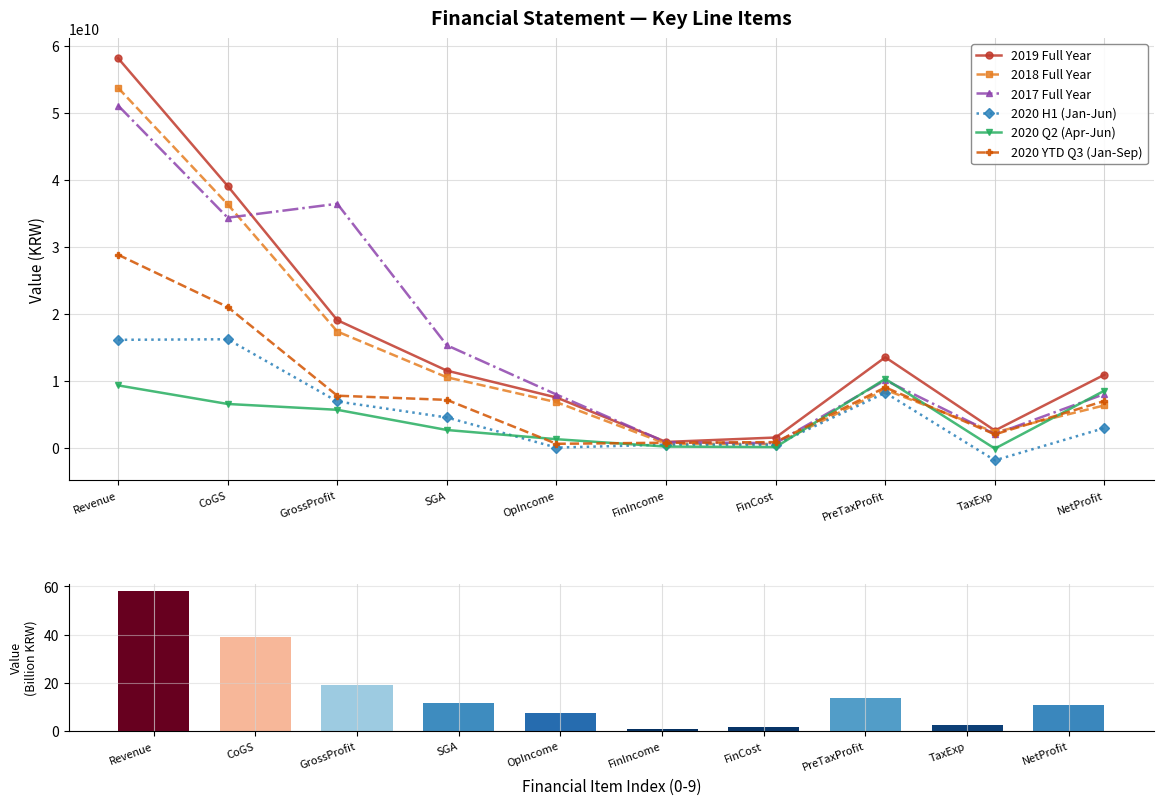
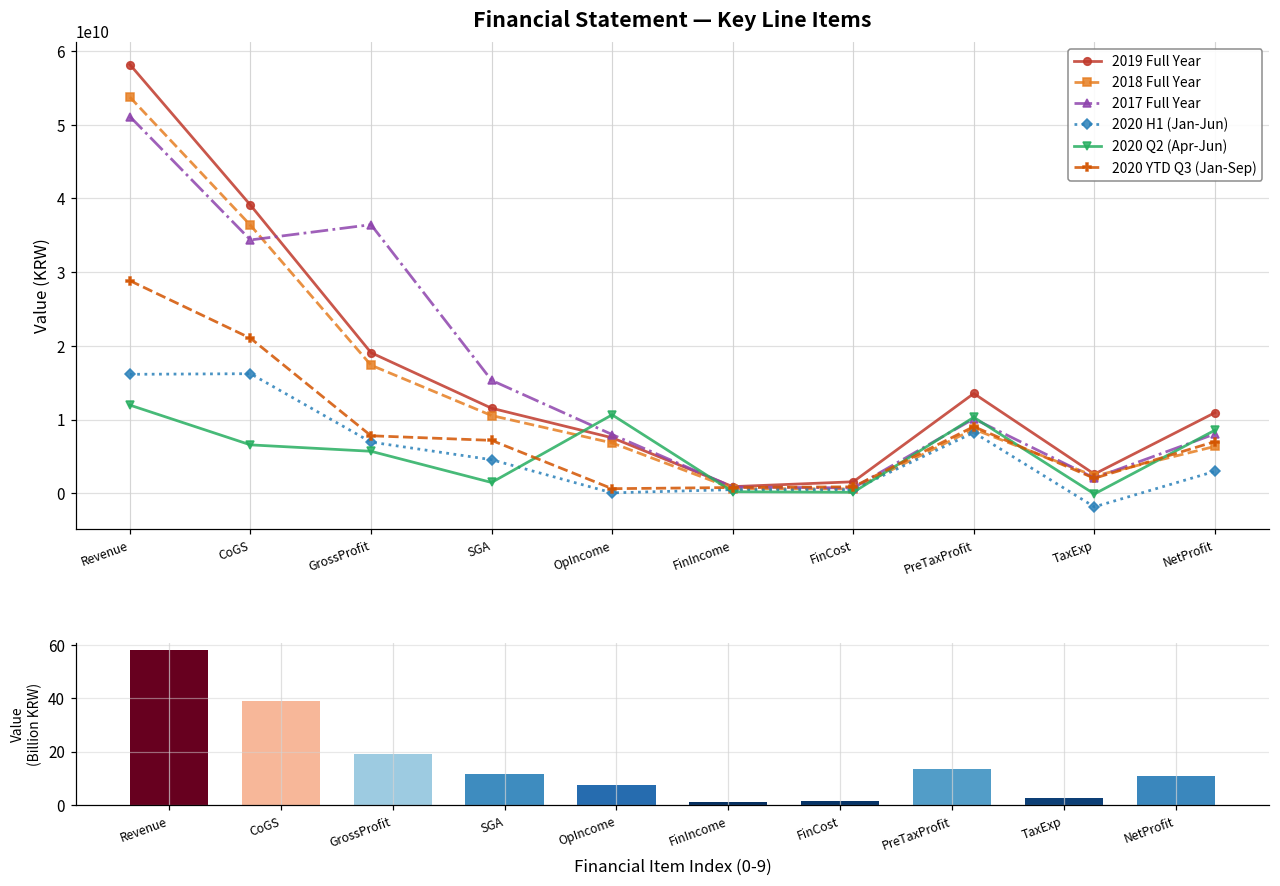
Financial Statement — Key Line Items, 2020 Q2 (Apr-Jun), Revenue: 9000000000 -> 12000000000
Financial Statement — Key Line Items, 2020 Q2 (Apr-Jun), SGA: 3000000000 -> 1000000000
Financial Statement — Key Line Items, 2020 Q2 (Apr-Jun), OpIncome: 1000000000 -> 11000000000
